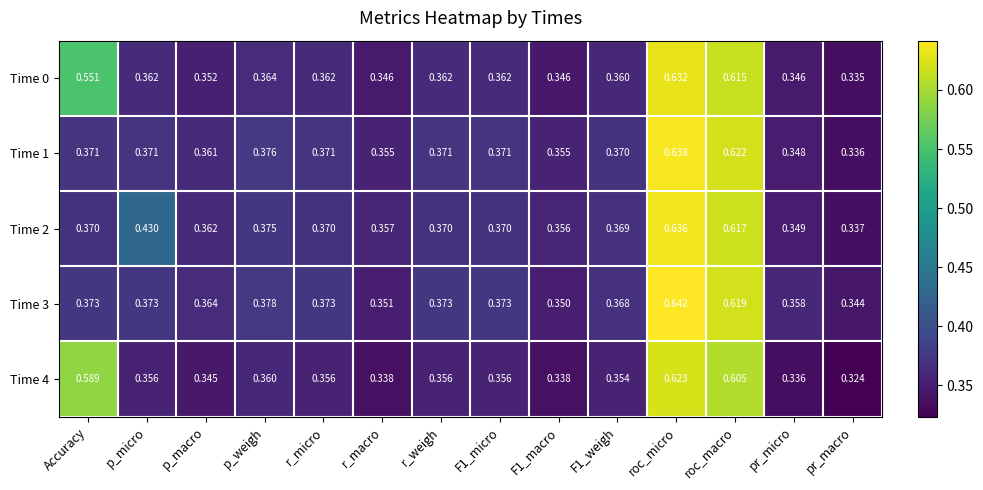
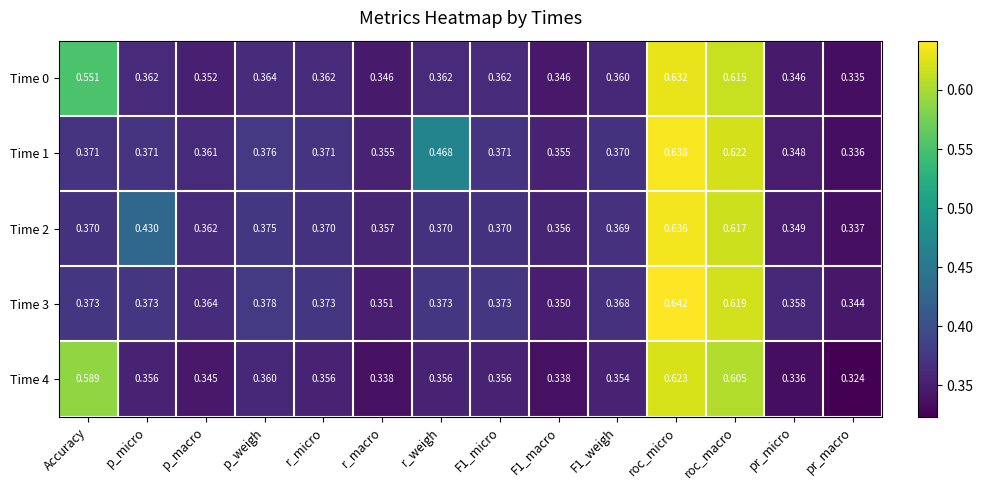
Time 1, r_weigh: 0.371 -> 0.468
